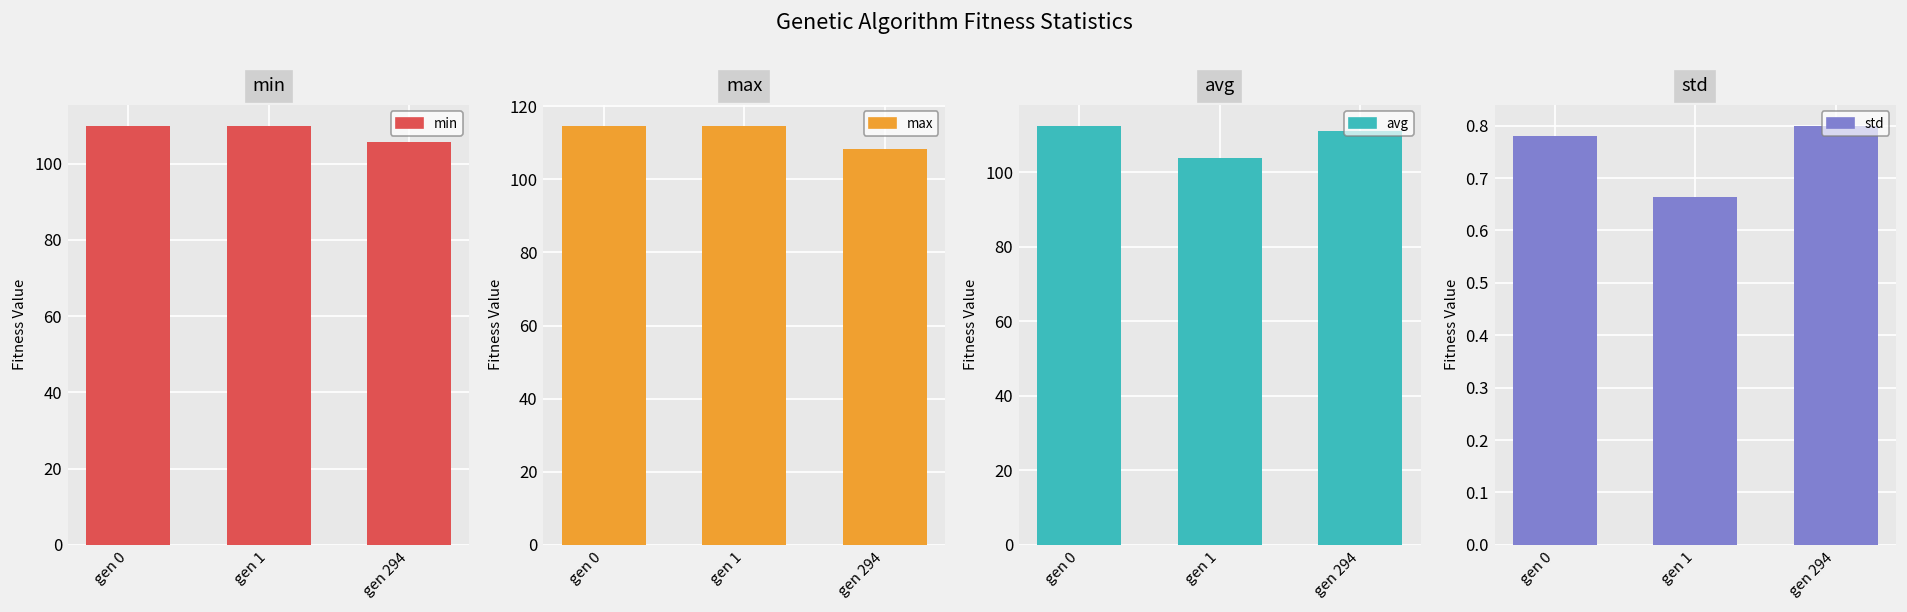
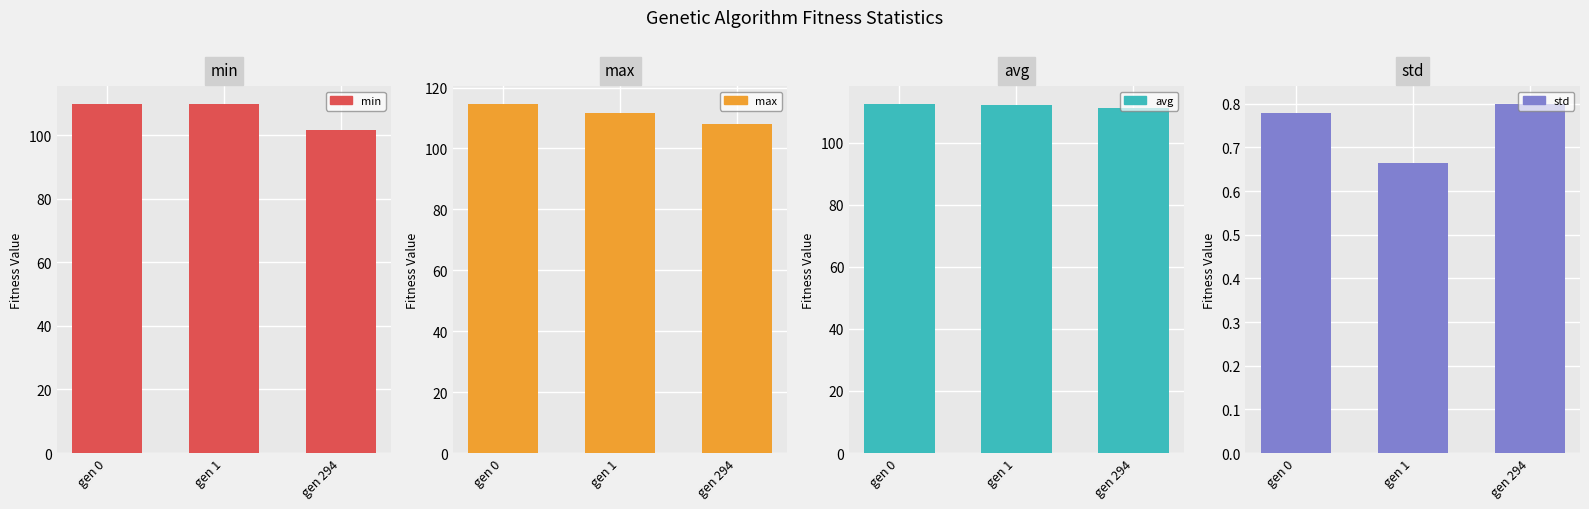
min, gen 294: 106 -> 102
max, gen 1: 114 -> 112
avg, gen 1: 104 -> 112
